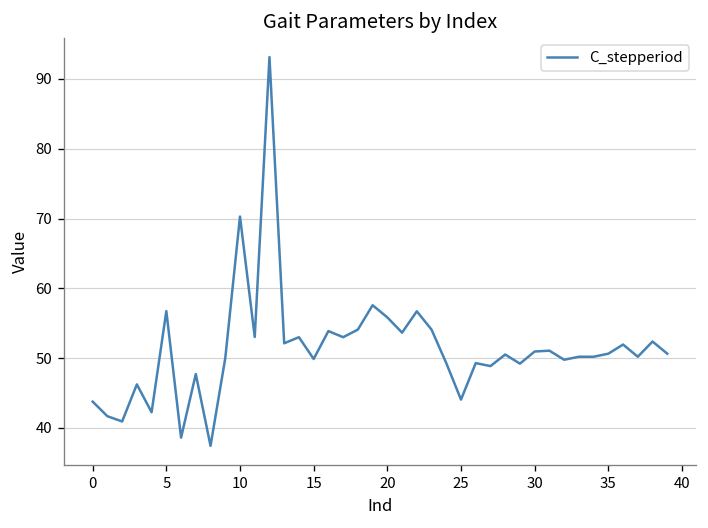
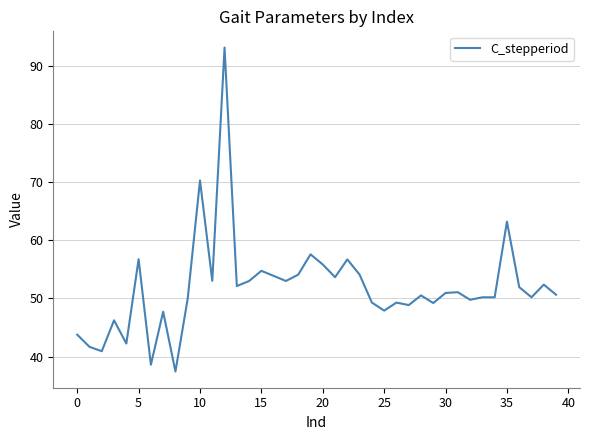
15: 50 -> 55
25: 44 -> 48
35: 51 -> 63
